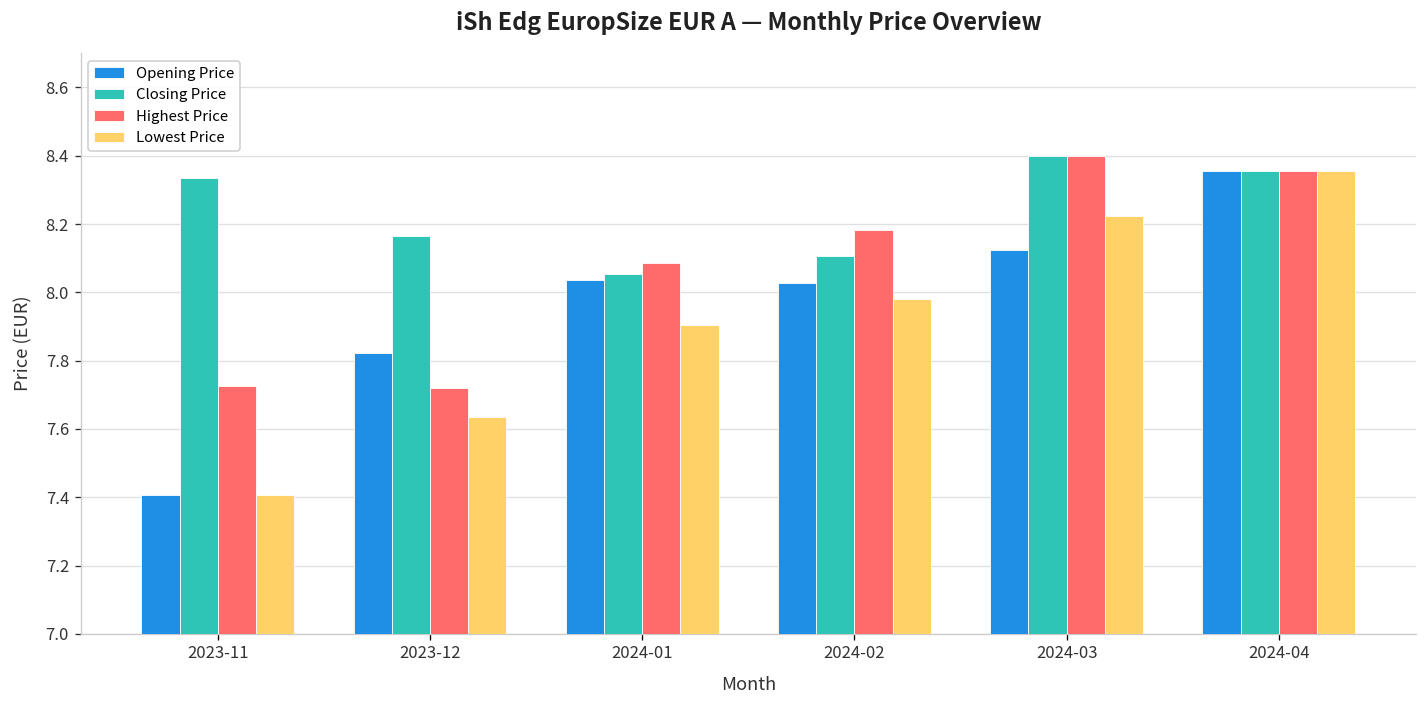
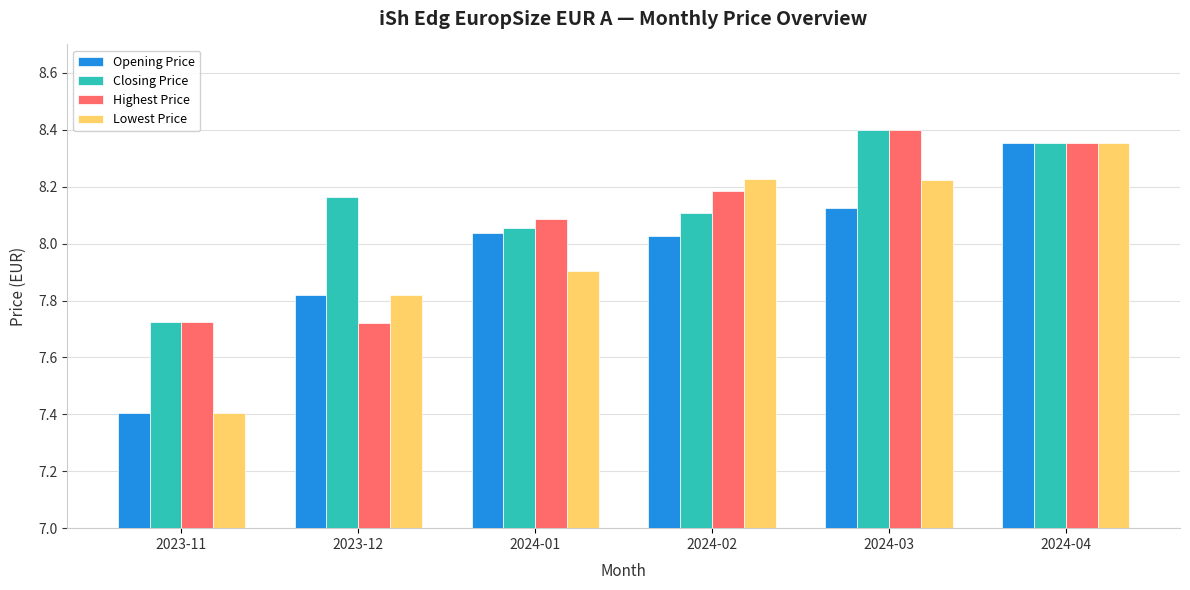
Closing Price, 2023-11: 8.33 -> 7.72
Lowest Price, 2023-12: 7.63 -> 7.82
Lowest Price, 2024-02: 7.98 -> 8.23
